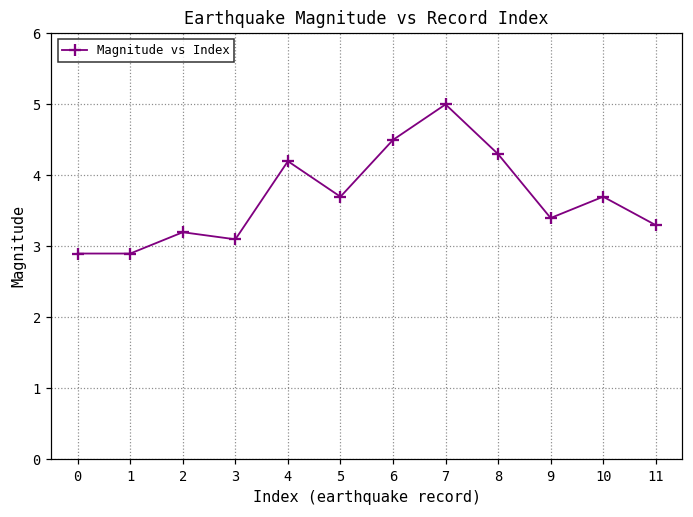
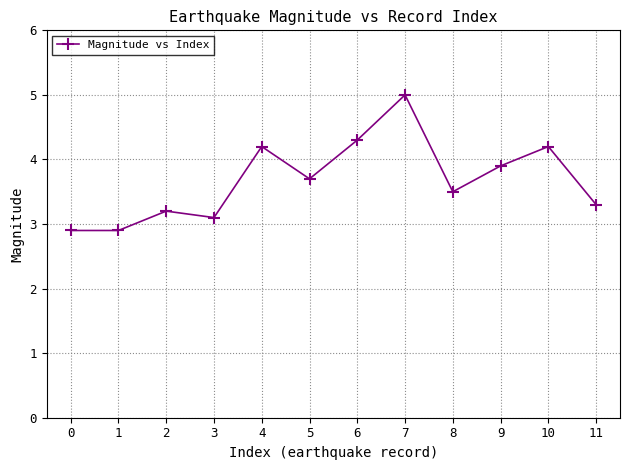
6: 4.5 -> 4.3
8: 4.3 -> 3.5
9: 3.4 -> 3.9
10: 3.7 -> 4.2
